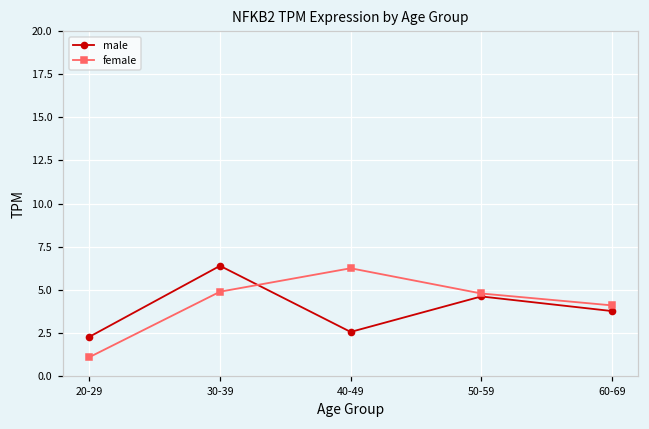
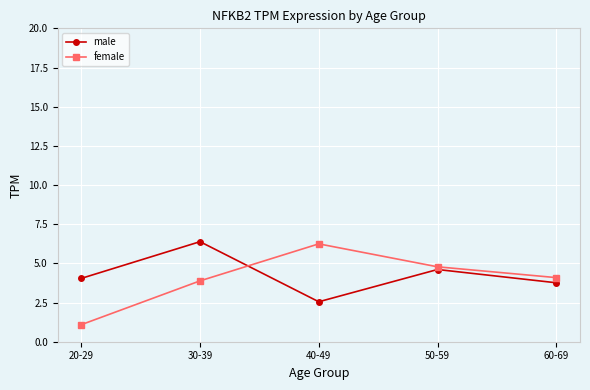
male, 20-29: 2.3 -> 4.0
female, 30-39: 4.9 -> 3.9
